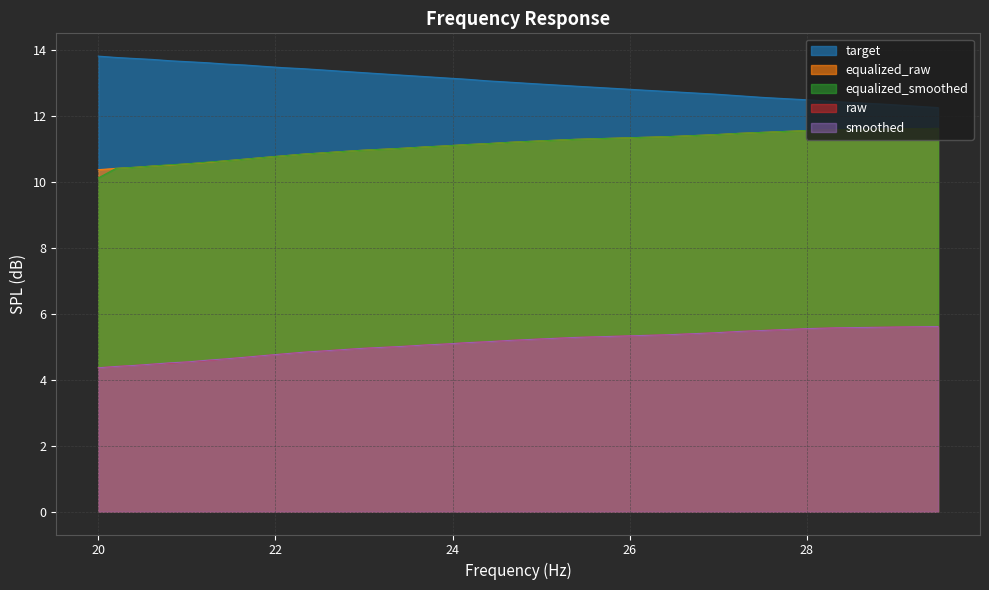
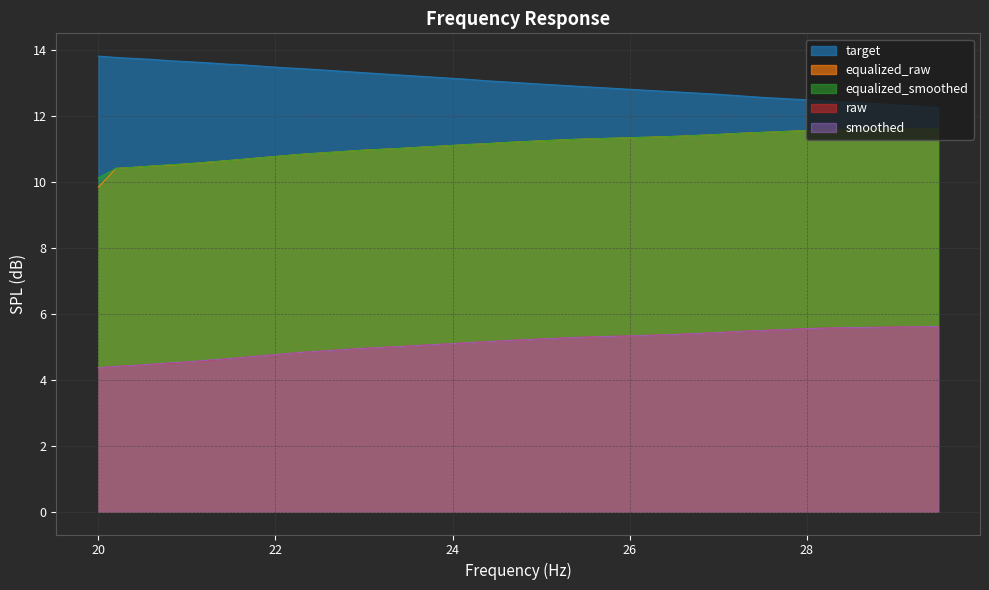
equalized_raw, 20: 10.4 -> 9.8
